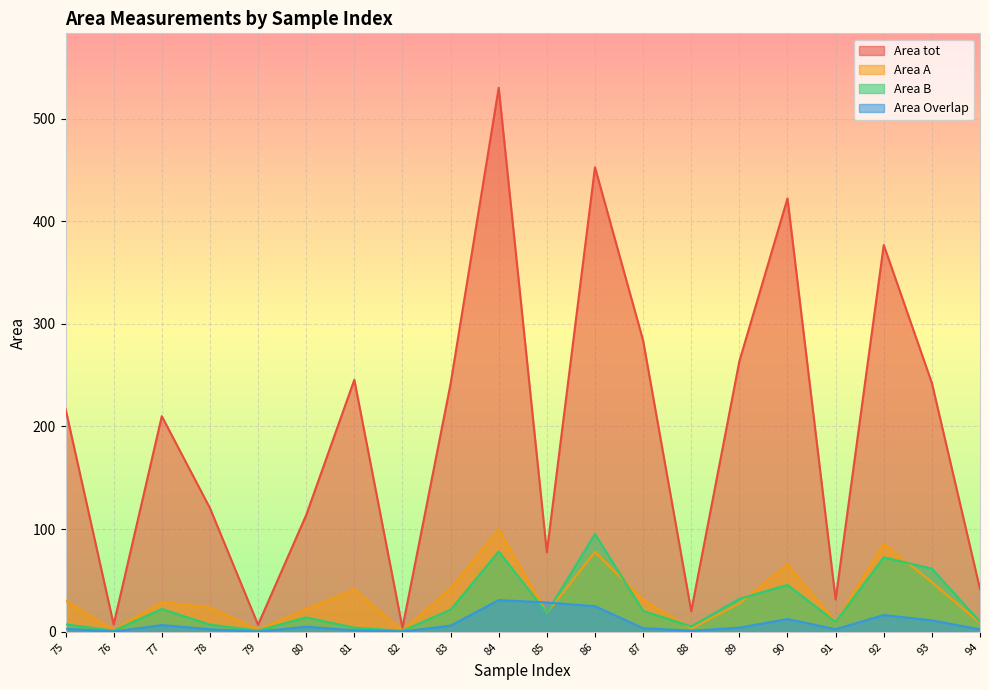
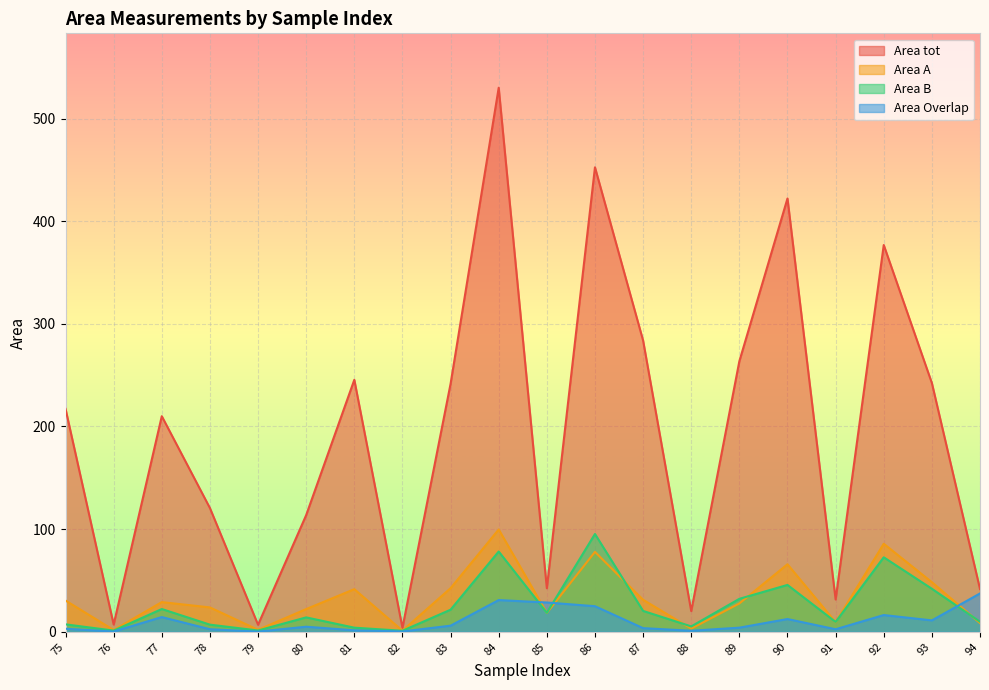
Area Overlap, 77: 7 -> 14
Area tot, 85: 77 -> 42
Area B, 93: 62 -> 42
Area Overlap, 94: 2 -> 37
